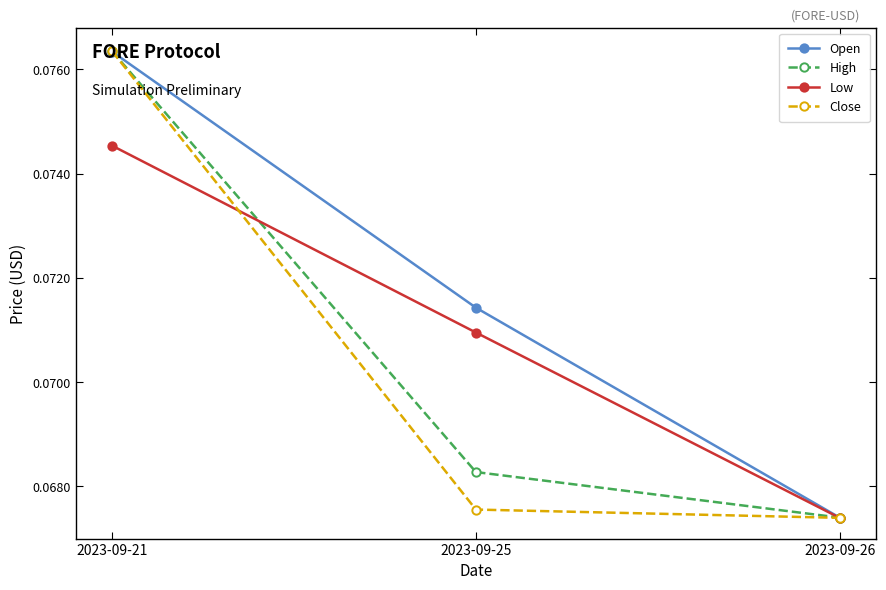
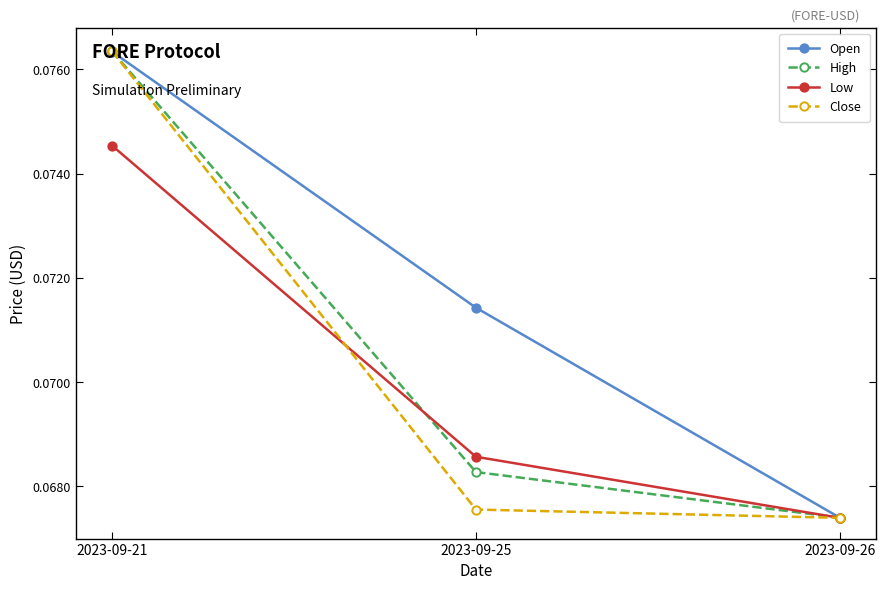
Low, 2023-09-25: 0.0710 -> 0.0686
